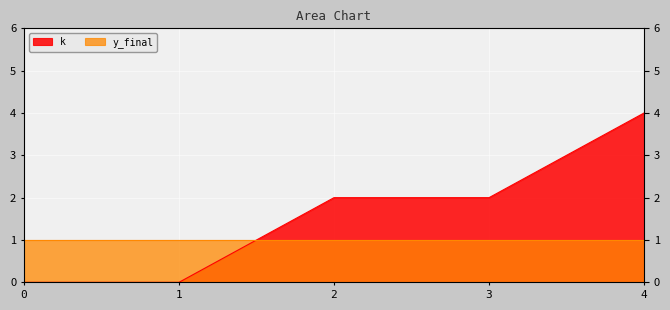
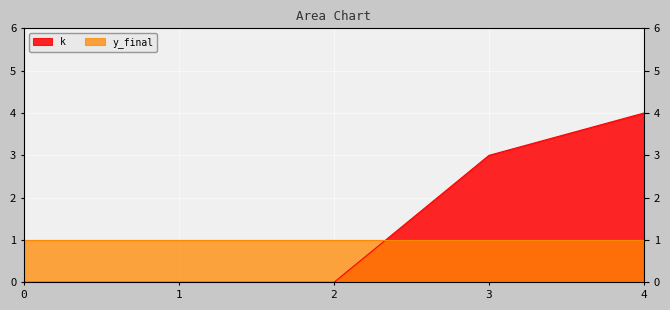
k, 2: 2 -> 0
k, 3: 2 -> 3
